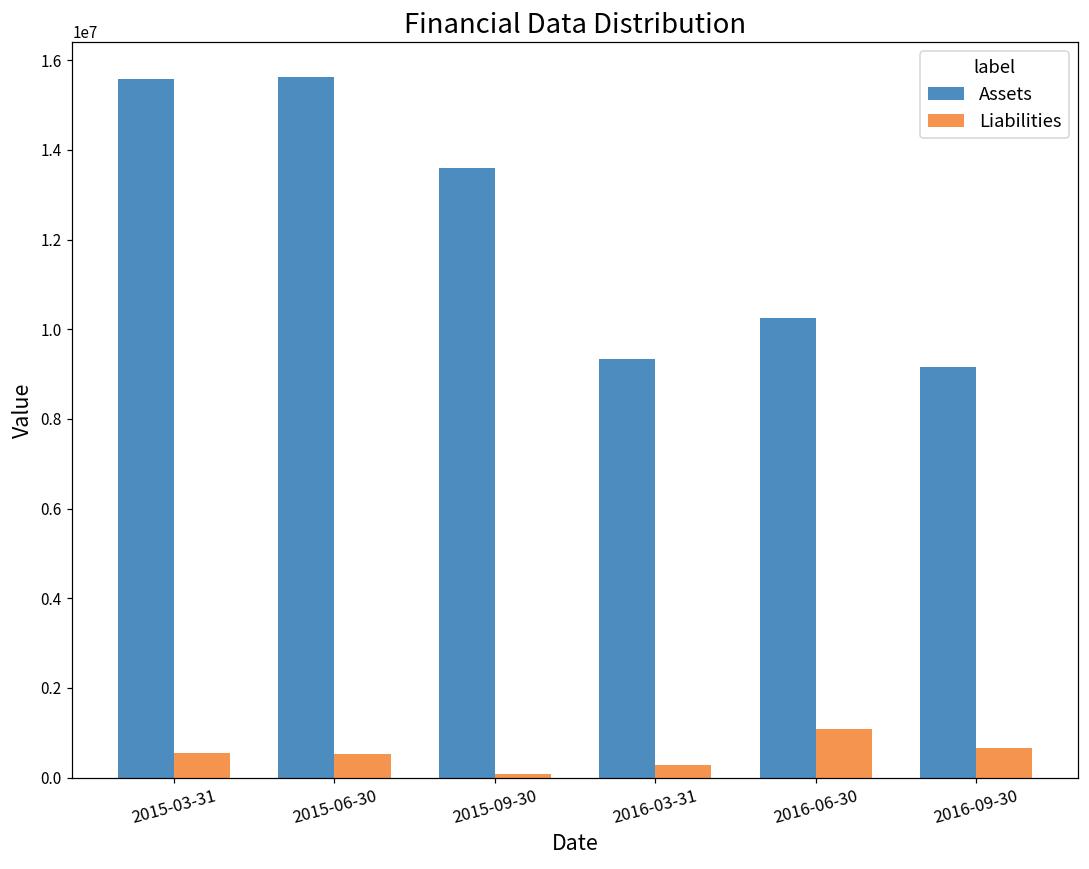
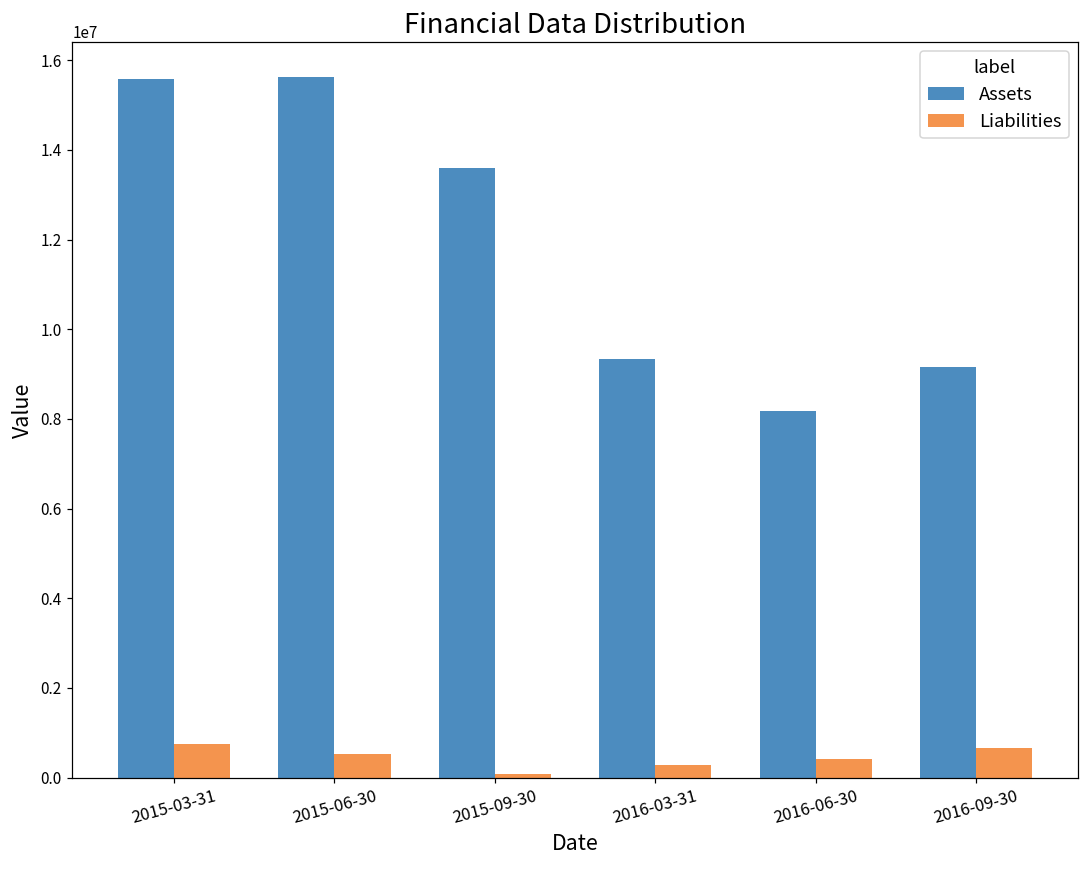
Liabilities, 2015-03-31: 600000 -> 800000
Assets, 2016-06-30: 10300000 -> 8200000
Liabilities, 2016-06-30: 1100000 -> 400000
